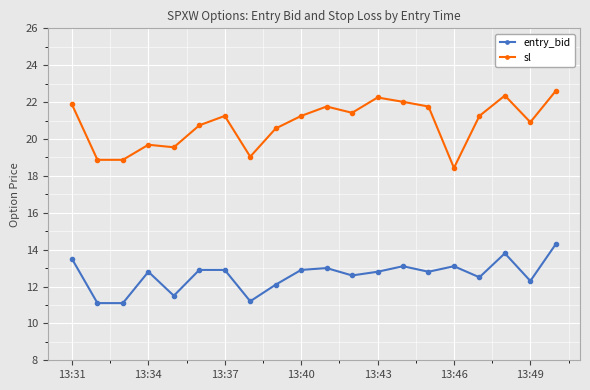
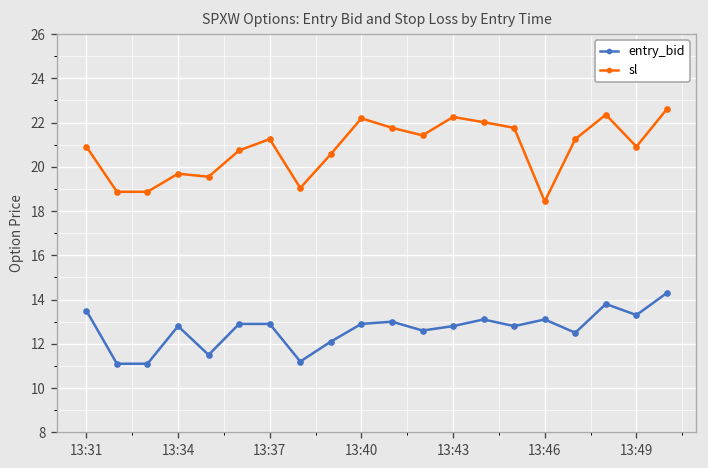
sl, 13:31: 21.9 -> 20.9
sl, 13:40: 21.3 -> 22.2
entry_bid, 13:49: 12.3 -> 13.3
